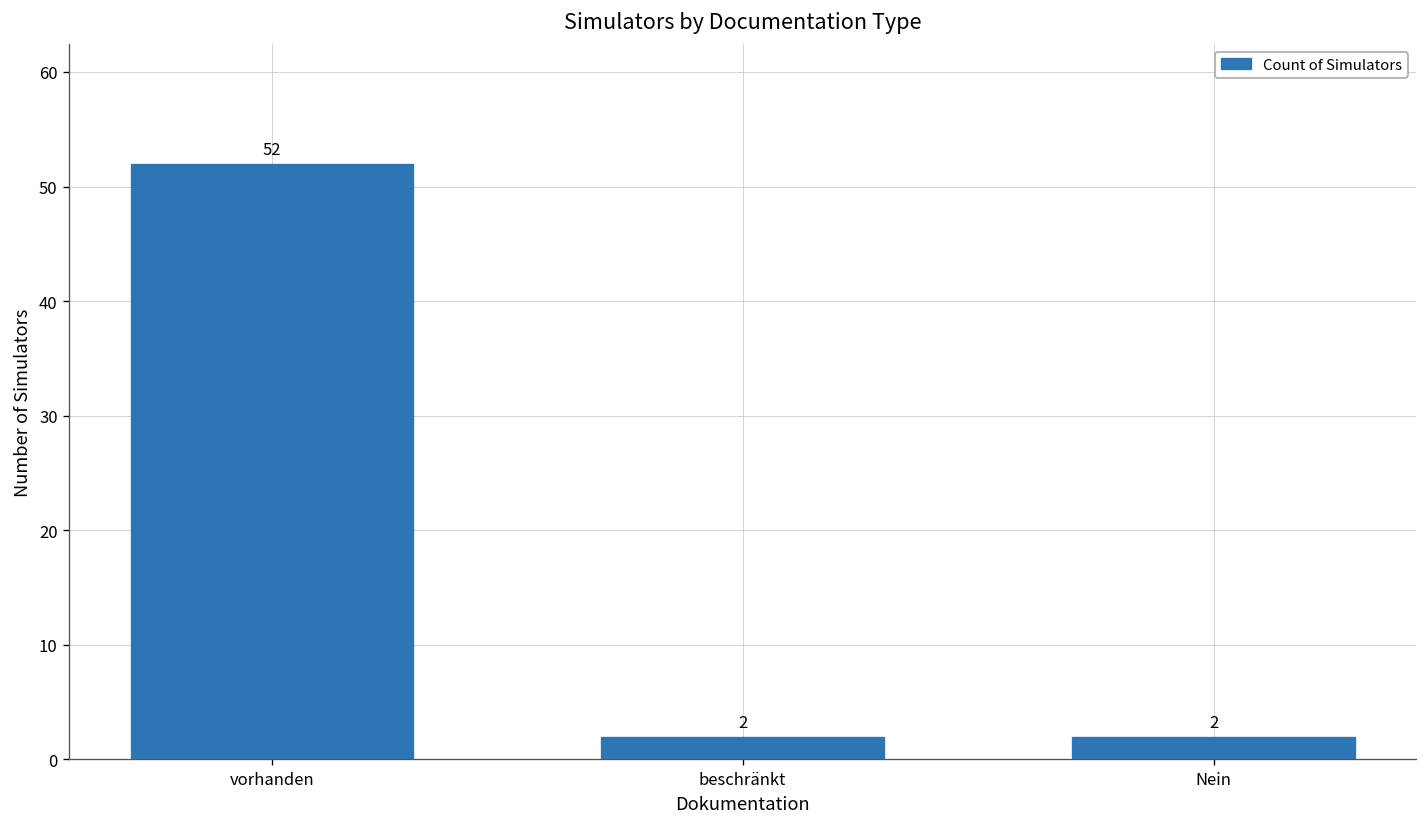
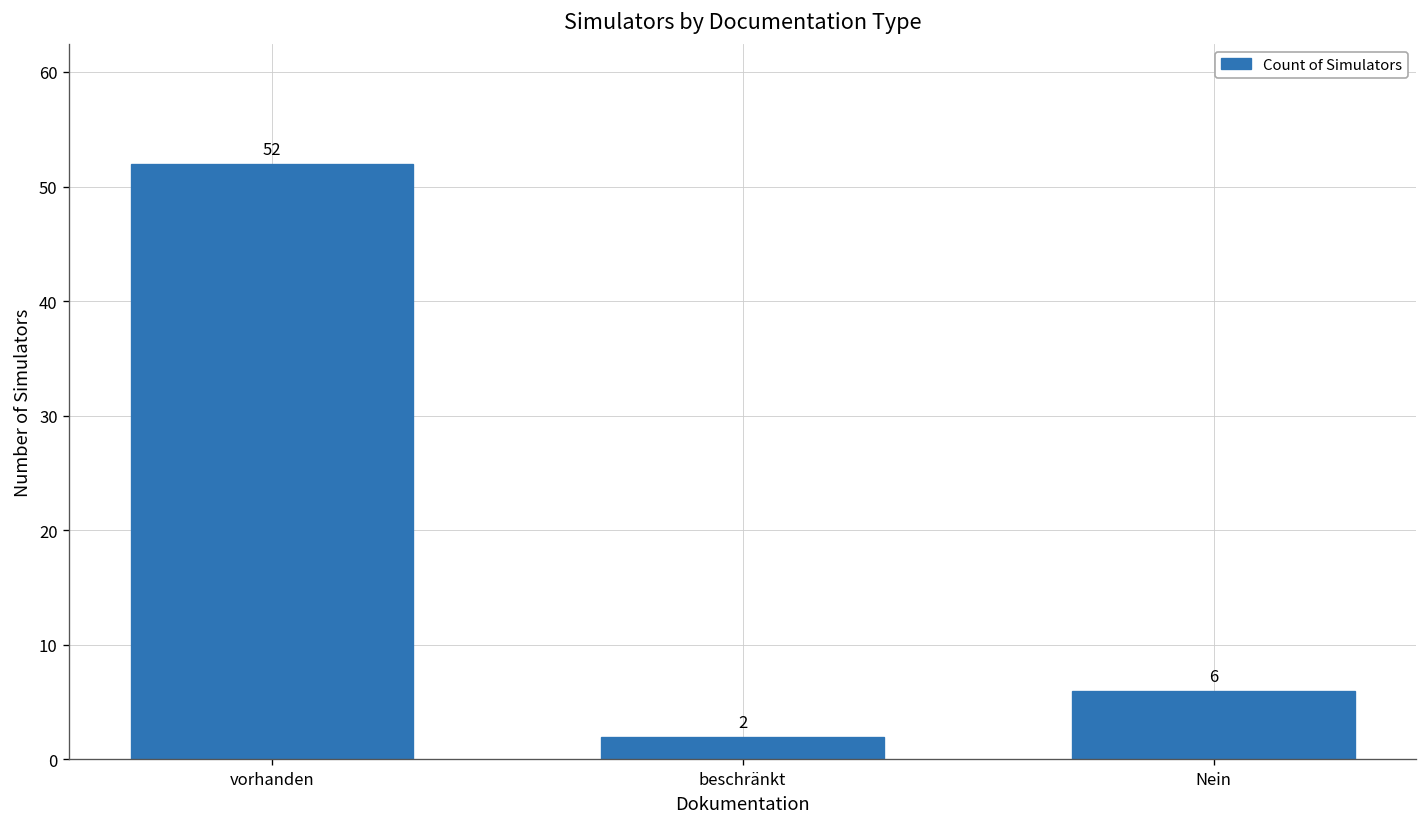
Nein: 2 -> 6
